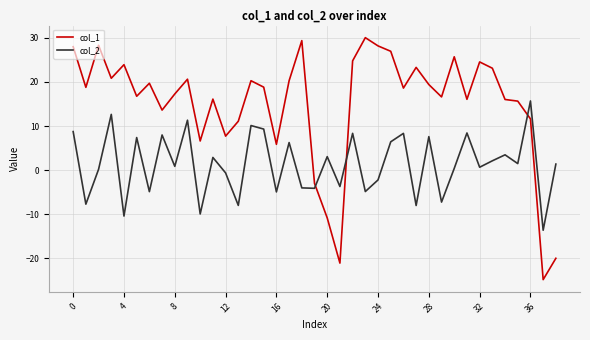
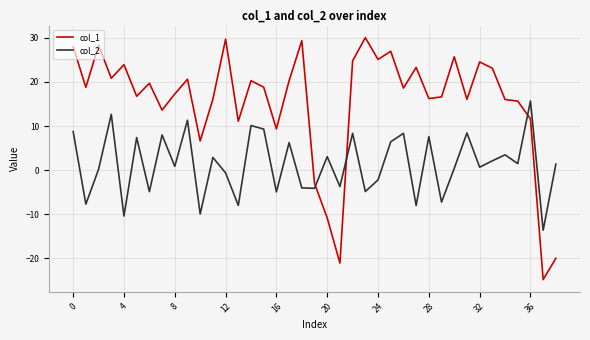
col_1, 12: 8 -> 30
col_1, 16: 6 -> 9
col_1, 24: 28 -> 25
col_1, 28: 19 -> 16
